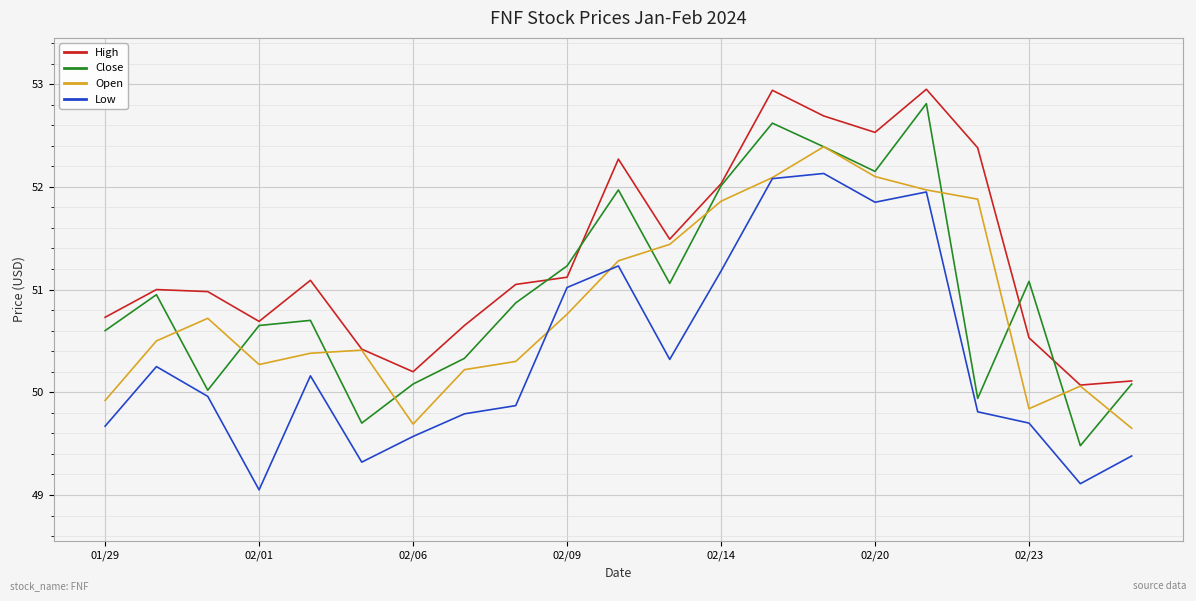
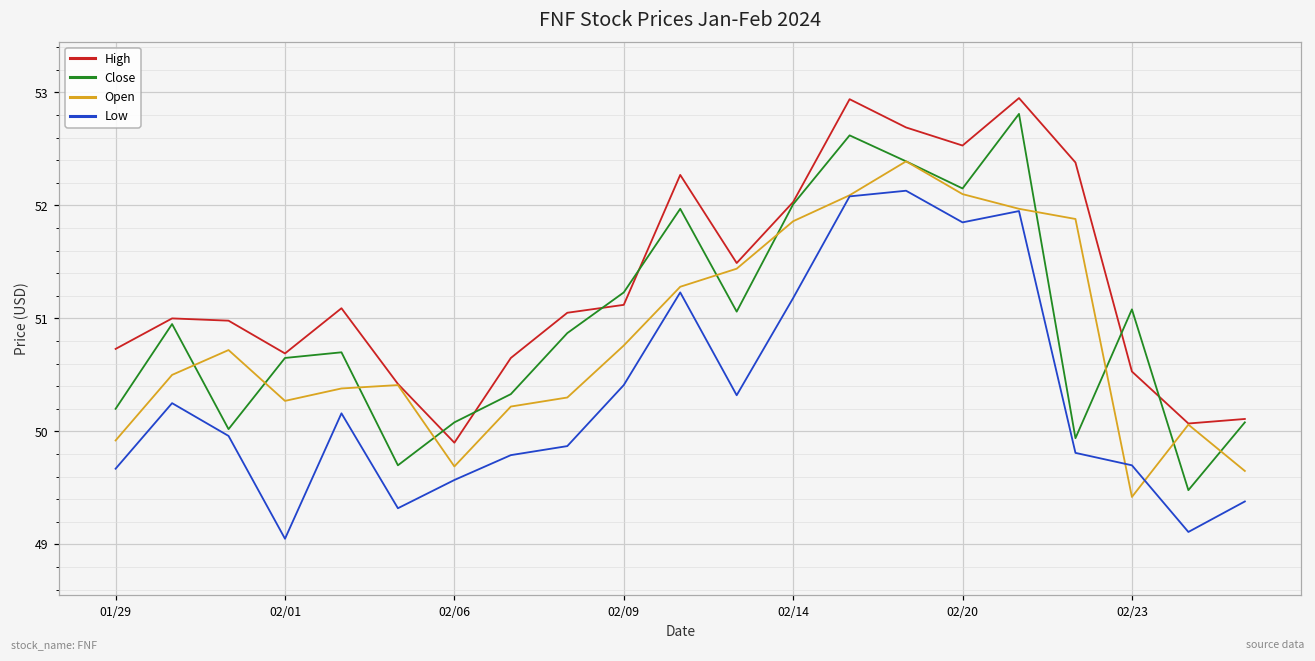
Close, 01/29: 50.6 -> 50.2
High, 02/06: 50.2 -> 49.9
Low, 02/09: 51.02 -> 50.41
Open, 02/23: 49.84 -> 49.42
